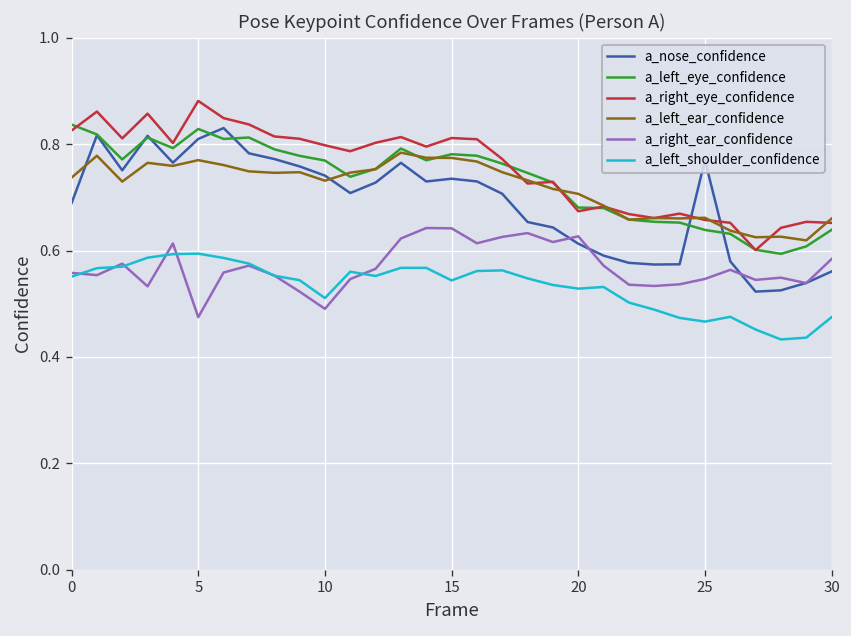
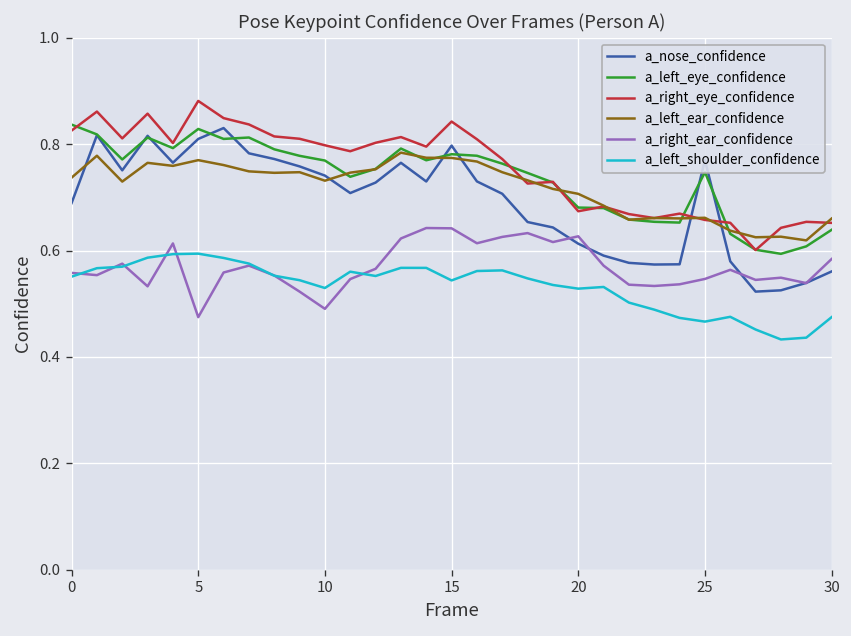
a_left_shoulder_confidence, 10: 0.51 -> 0.53
a_nose_confidence, 15: 0.74 -> 0.80
a_right_eye_confidence, 15: 0.81 -> 0.84
a_left_eye_confidence, 25: 0.64 -> 0.75
